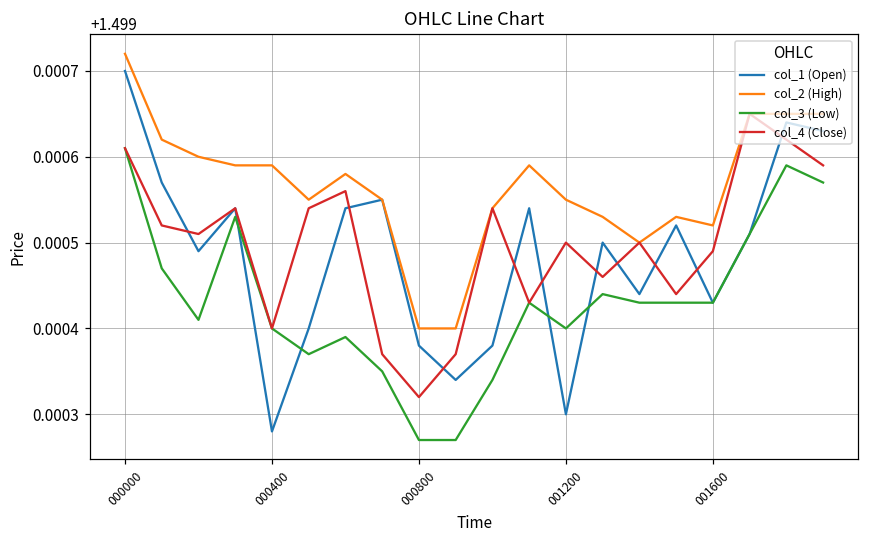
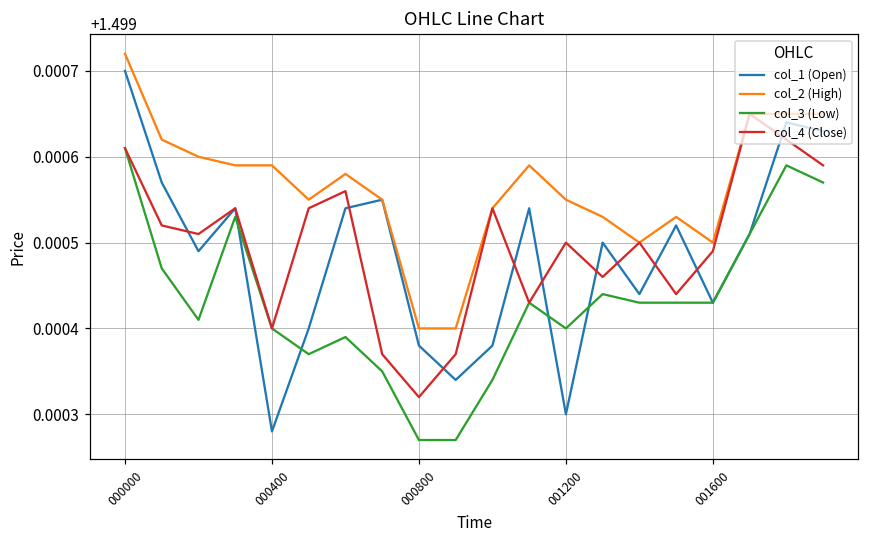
col_2 (High), 001600: 1.49952 -> 1.49950
